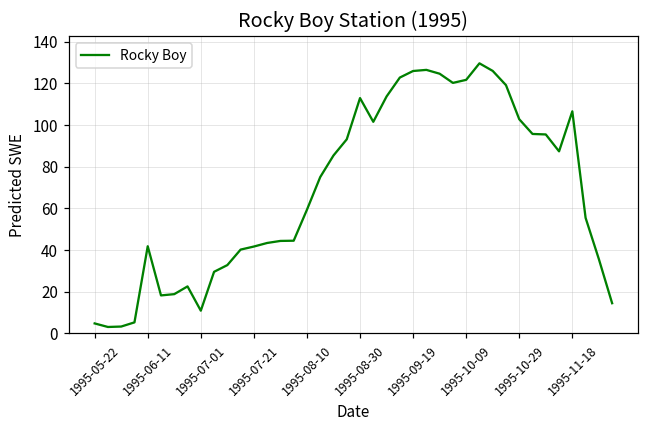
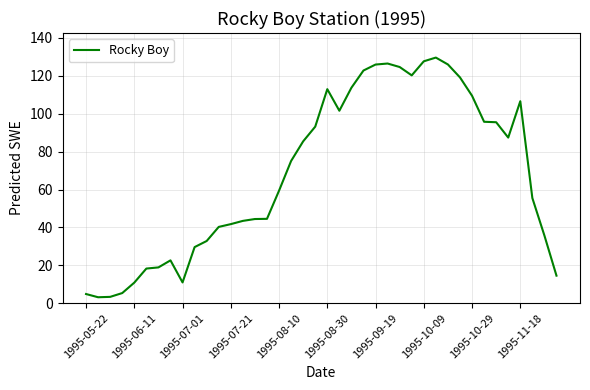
1995-06-11: 42 -> 11
1995-10-09: 122 -> 128
1995-10-29: 103 -> 109
